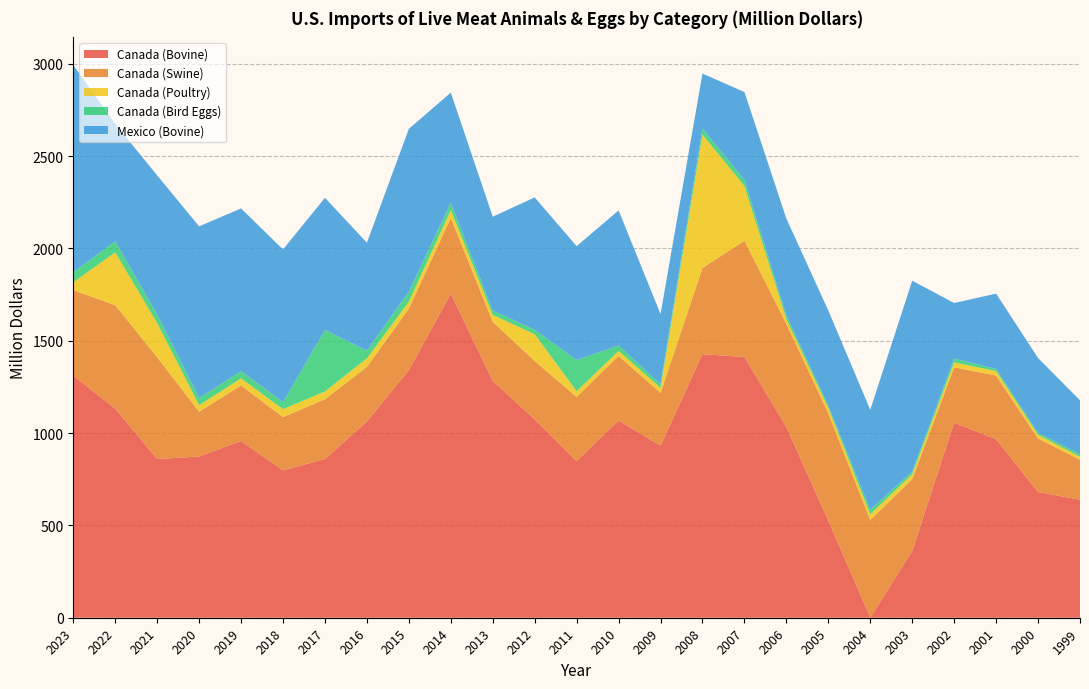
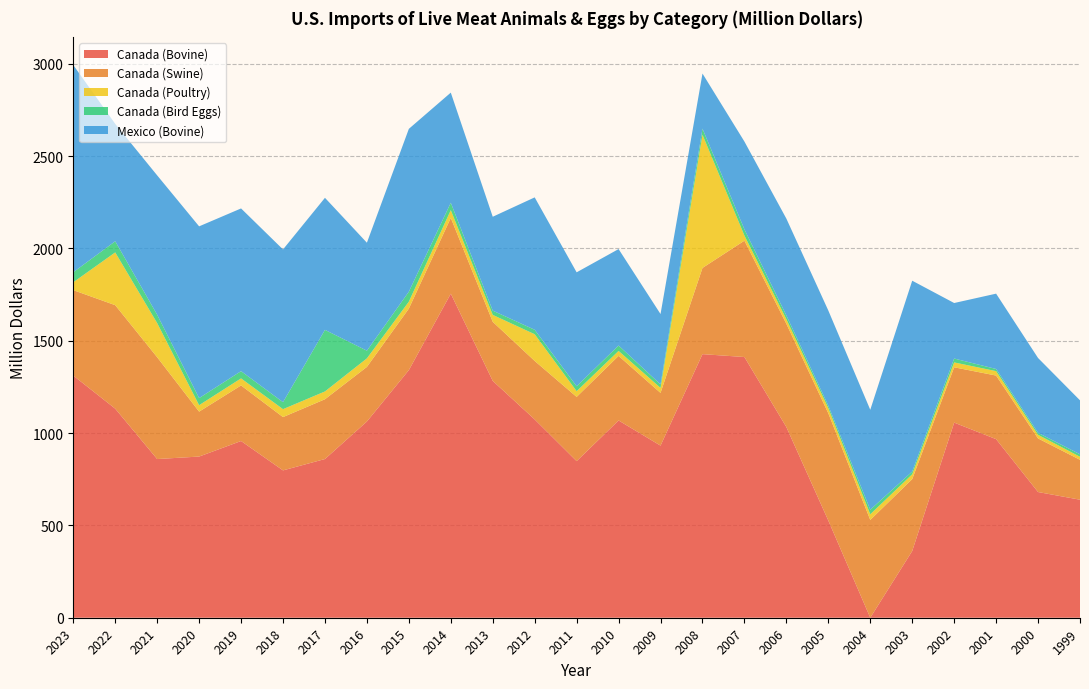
Canada (Bird Eggs), 2011: 170 -> 30
Mexico (Bovine), 2010: 730 -> 520
Canada (Poultry), 2007: 300 -> 30
